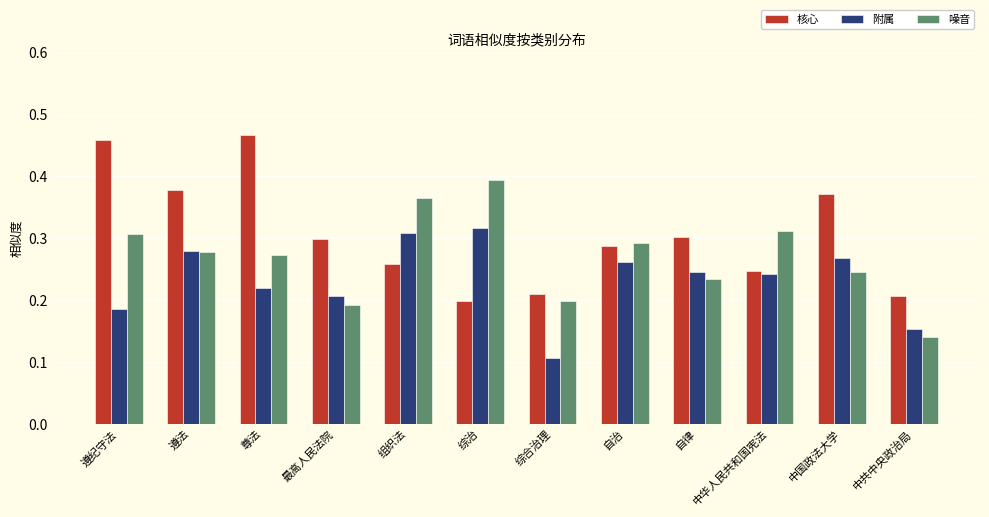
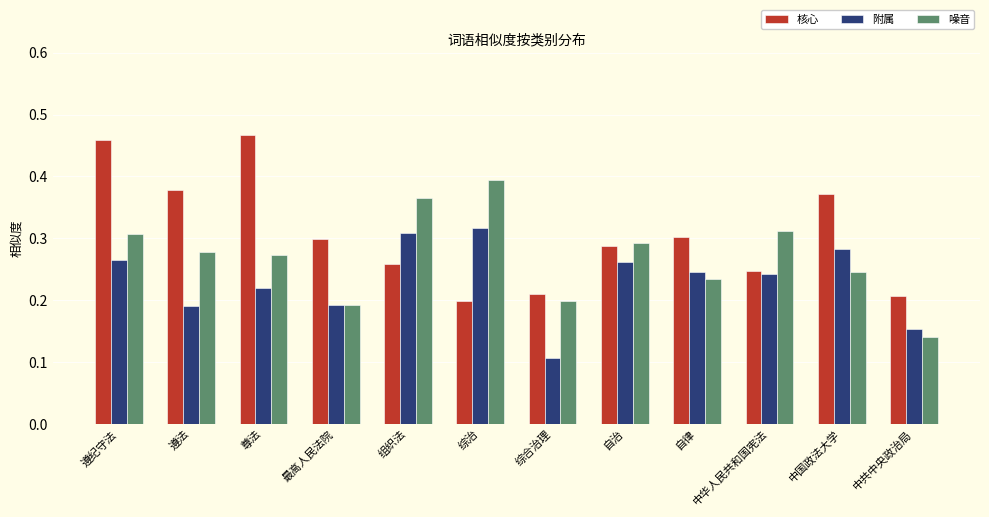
附属, 遵纪守法: 0.19 -> 0.26
附属, 遵法: 0.28 -> 0.19
附属, 最高人民法院: 0.21 -> 0.19
附属, 中国政法大学: 0.27 -> 0.28
